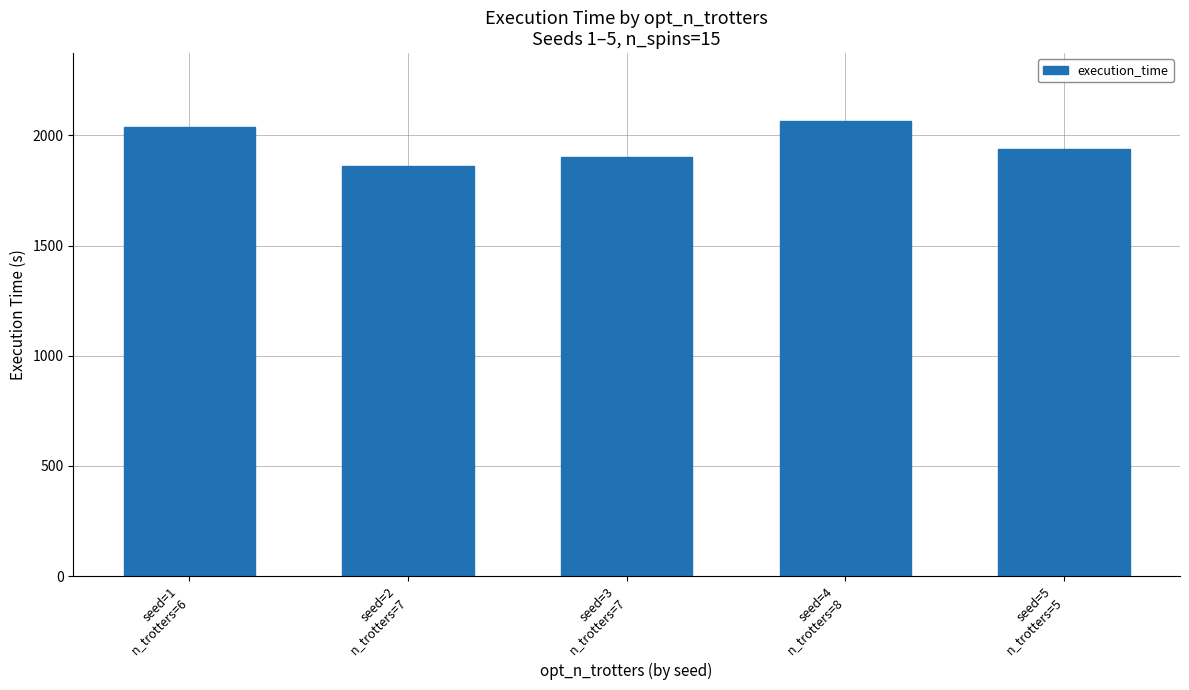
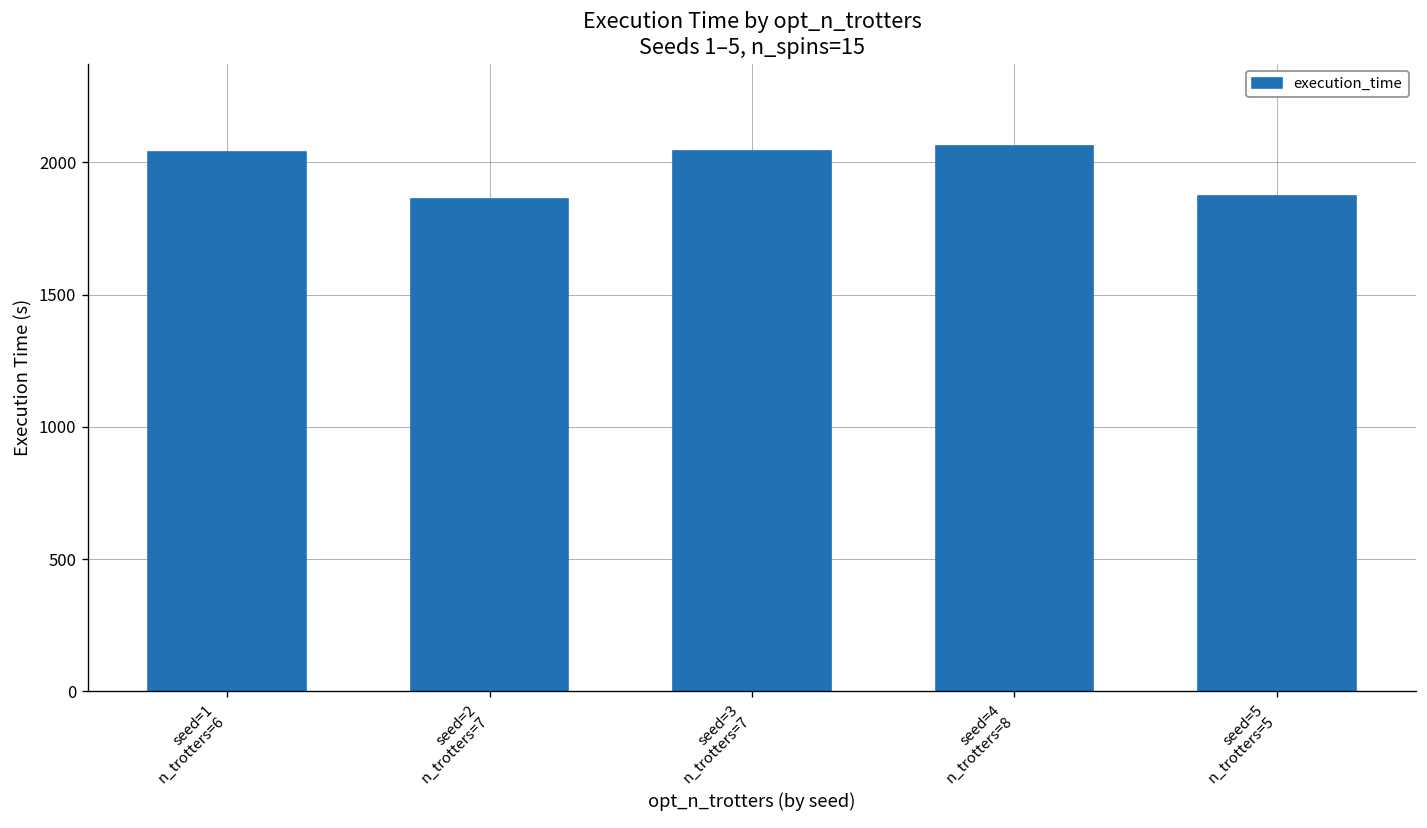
seed=3 n_trotters=7: 1900 -> 2040
seed=5 n_trotters=5: 1940 -> 1870
